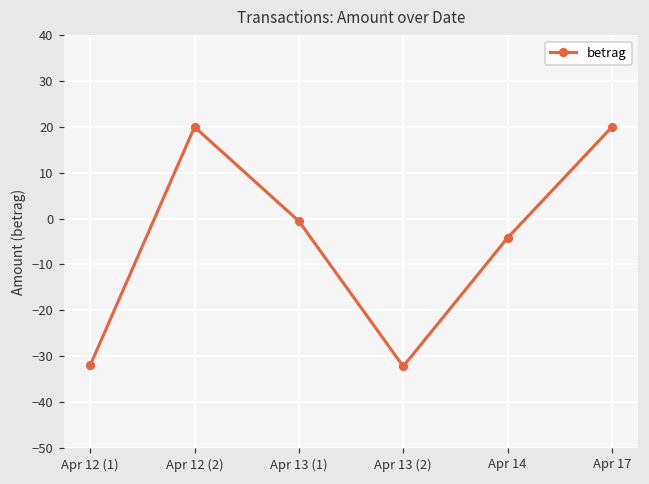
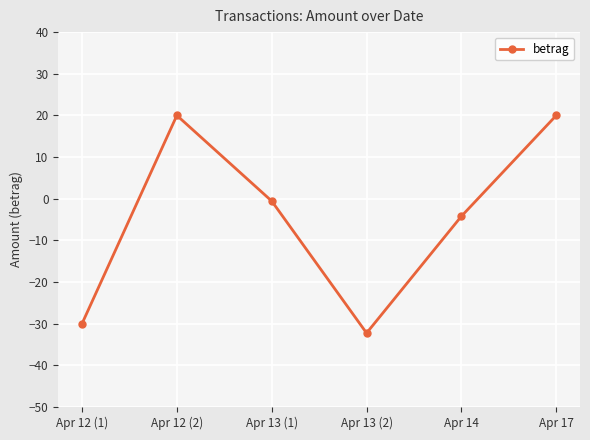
Apr 12 (1): -32 -> -30
